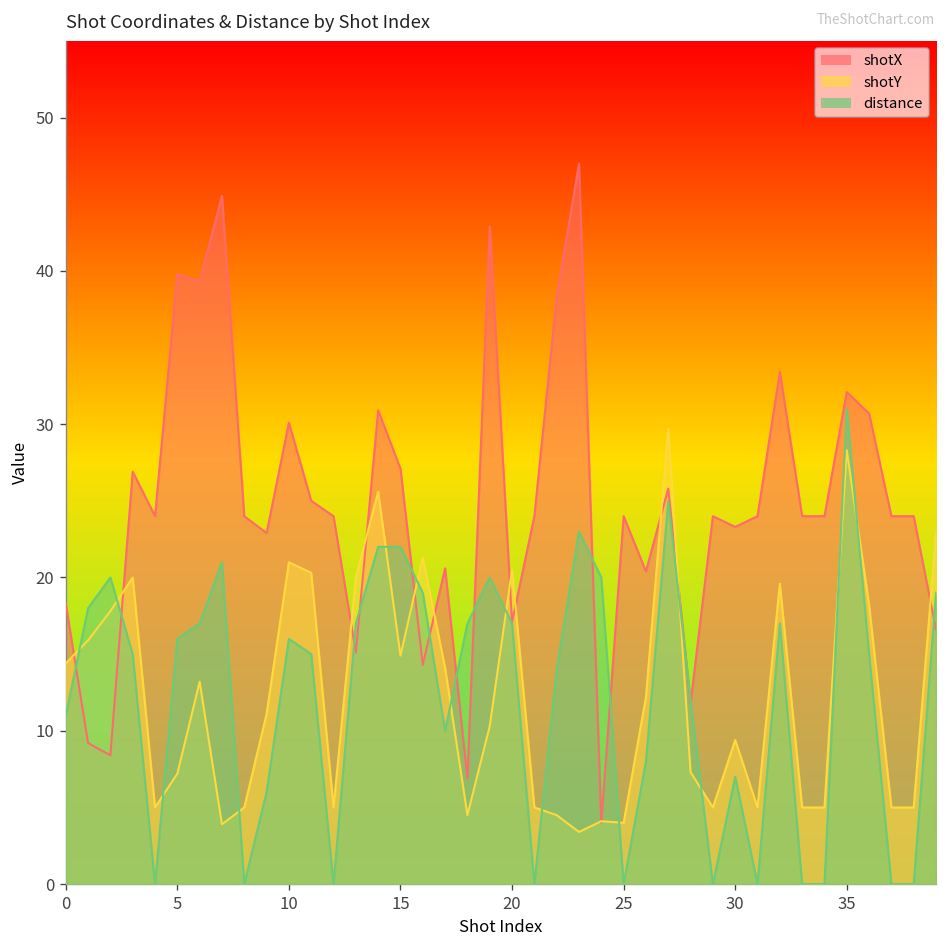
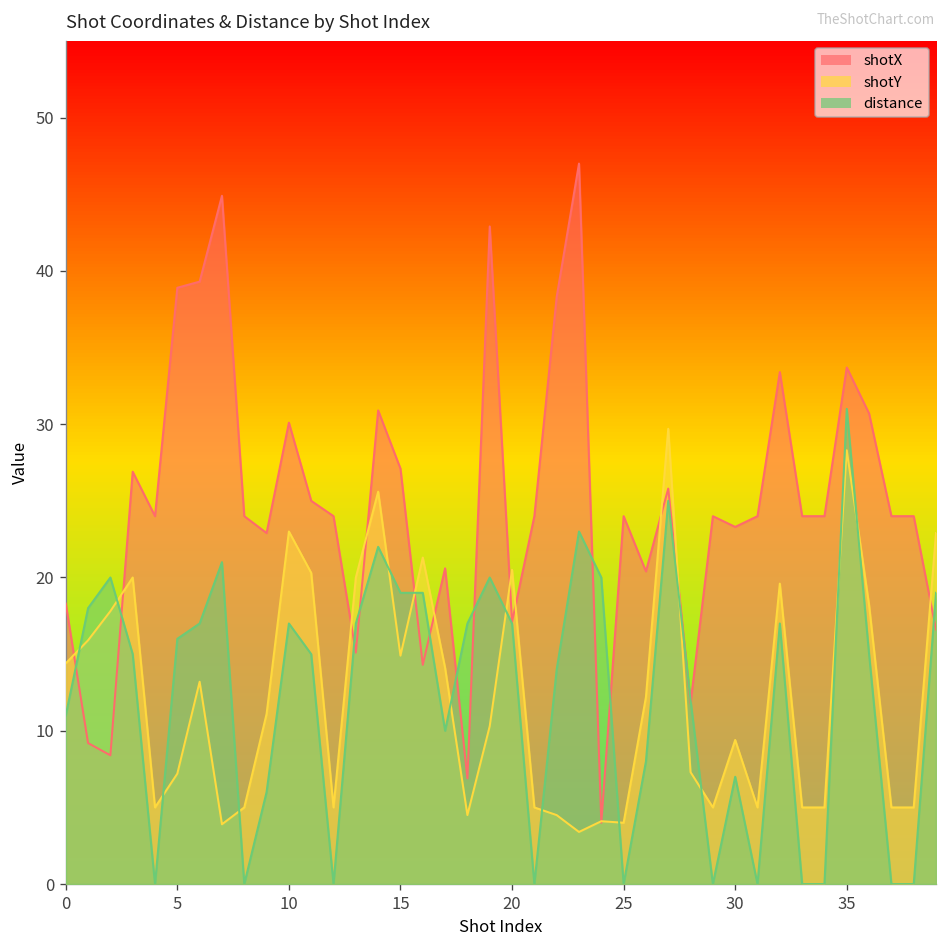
shotX, 5: 39.8 -> 38.9
shotY, 10: 21 -> 23
distance, 10: 16 -> 17
distance, 15: 22 -> 19
shotX, 35: 32.1 -> 33.7
